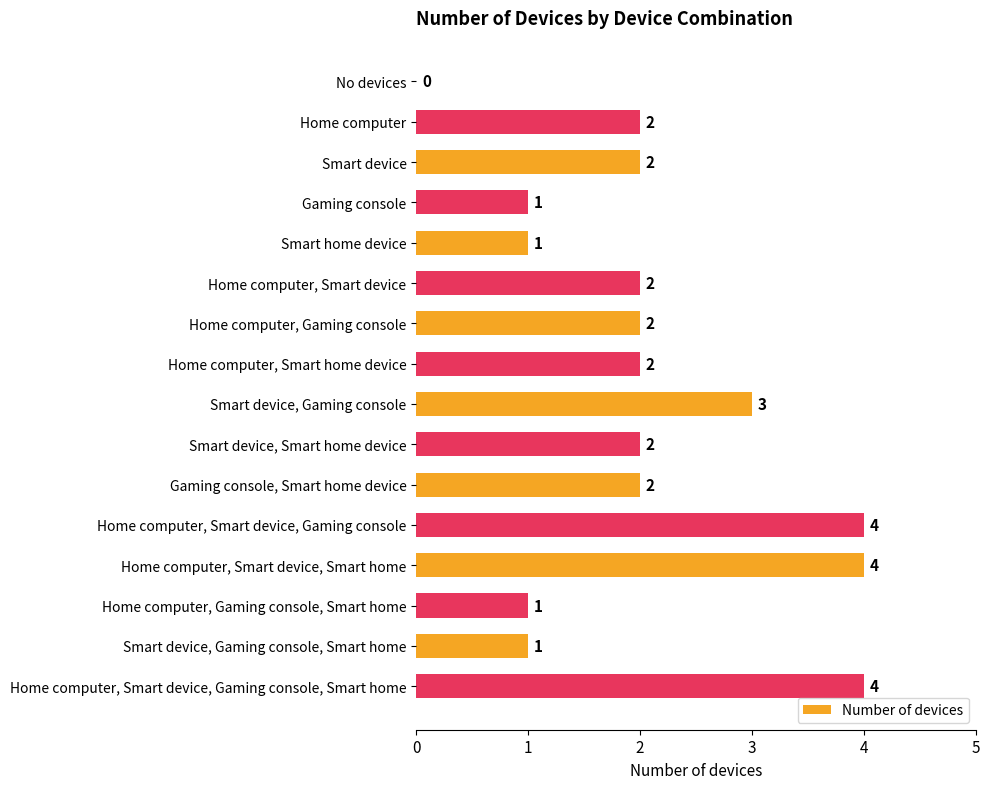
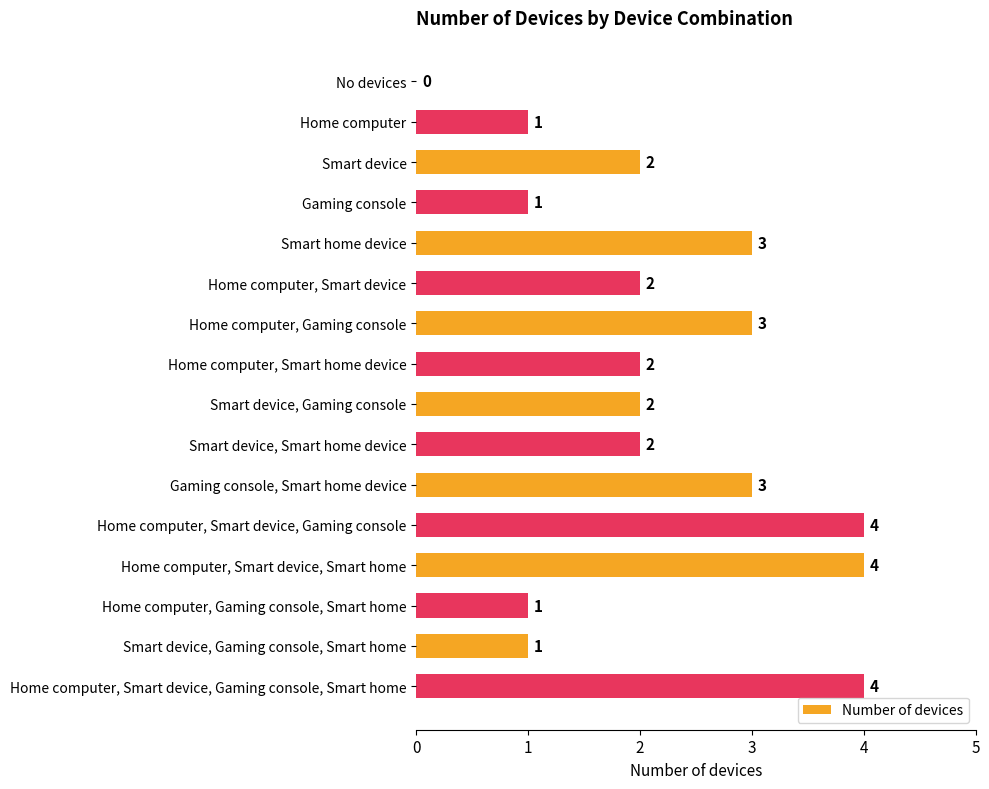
Home computer: 2 -> 1
Smart home device: 1 -> 3
Home computer, Gaming console: 2 -> 3
Smart device, Gaming console: 3 -> 2
Gaming console, Smart home device: 2 -> 3
